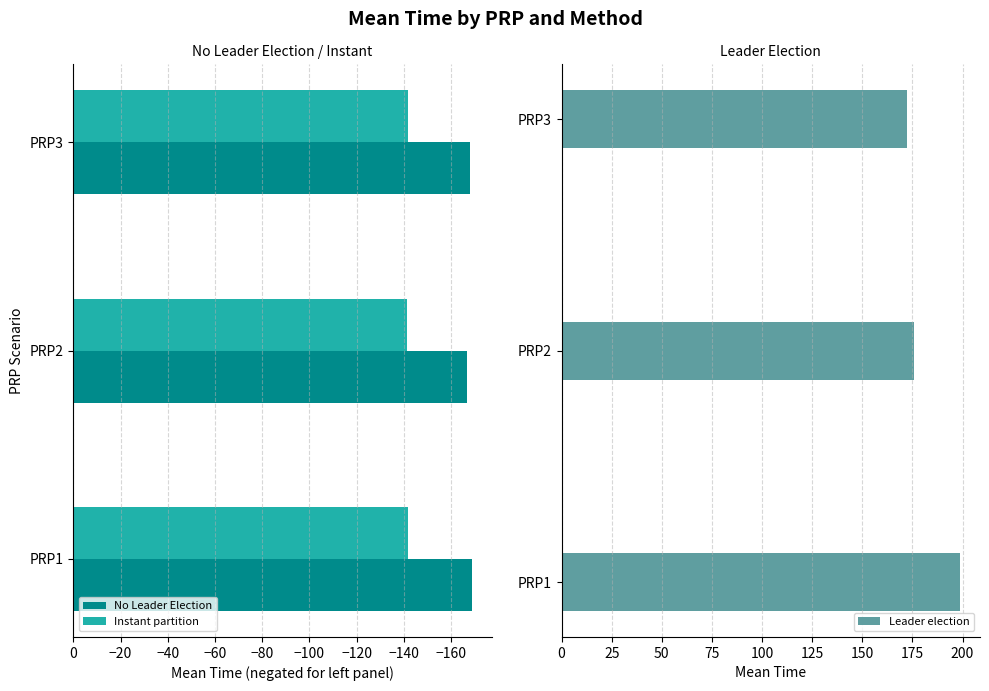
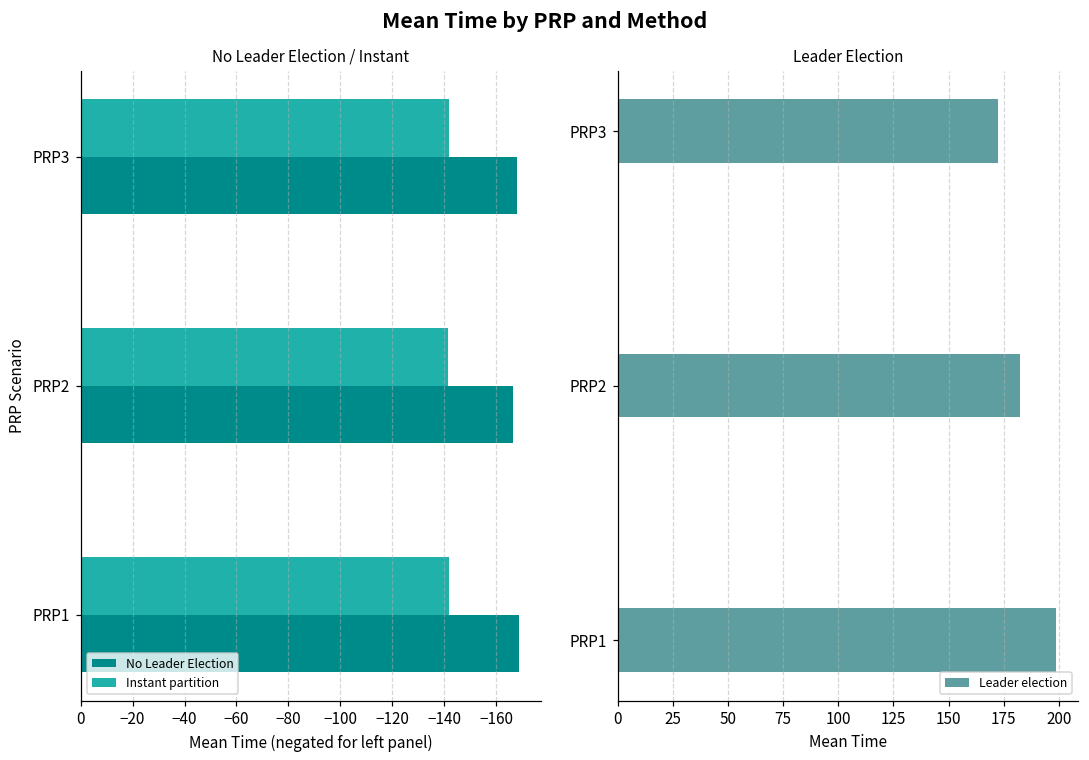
Leader Election, PRP2: 176 -> 182
